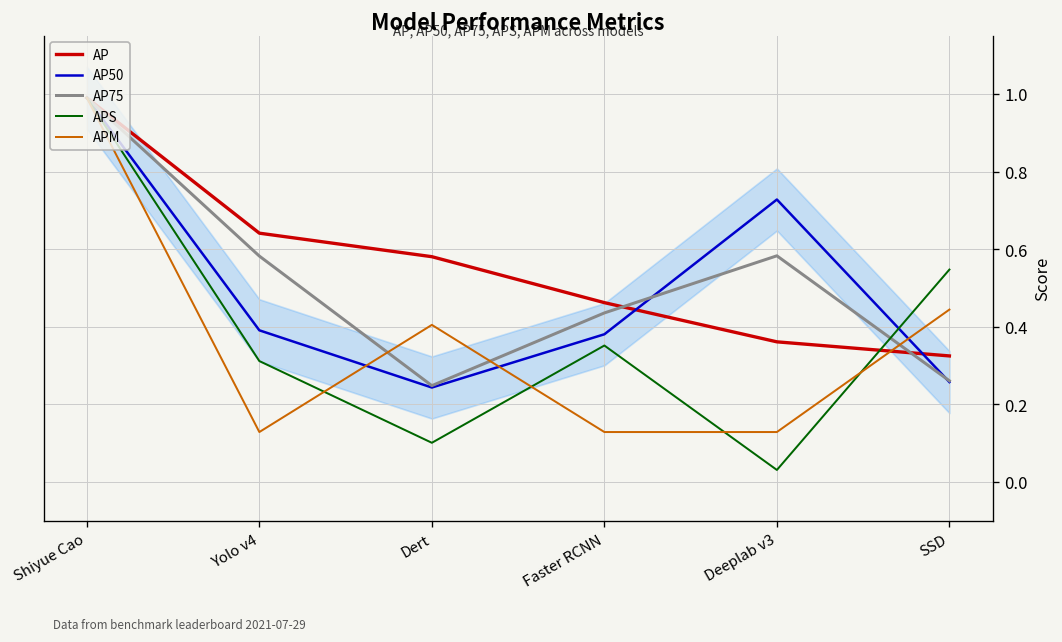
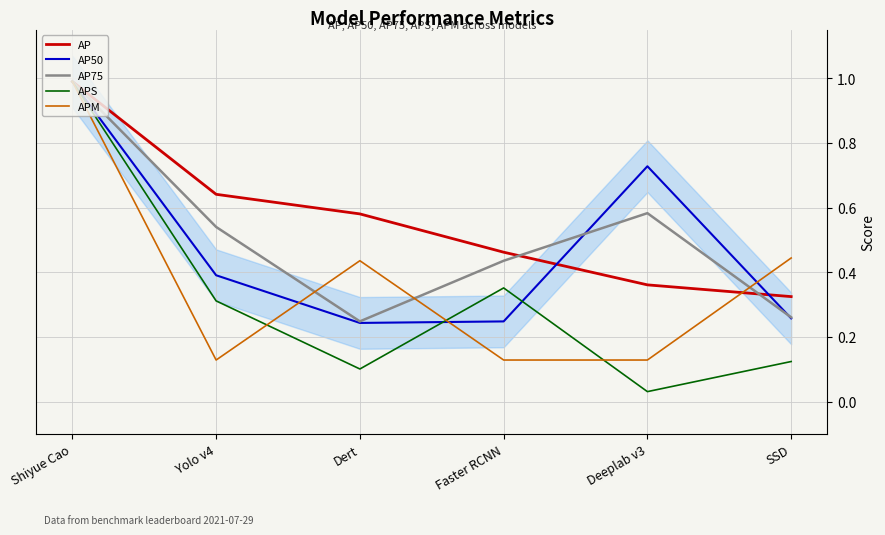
AP75, Yolo v4: 0.58 -> 0.54
APM, Dert: 0.41 -> 0.44
AP50, Faster RCNN: 0.38 -> 0.25
APS, SSD: 0.55 -> 0.12
